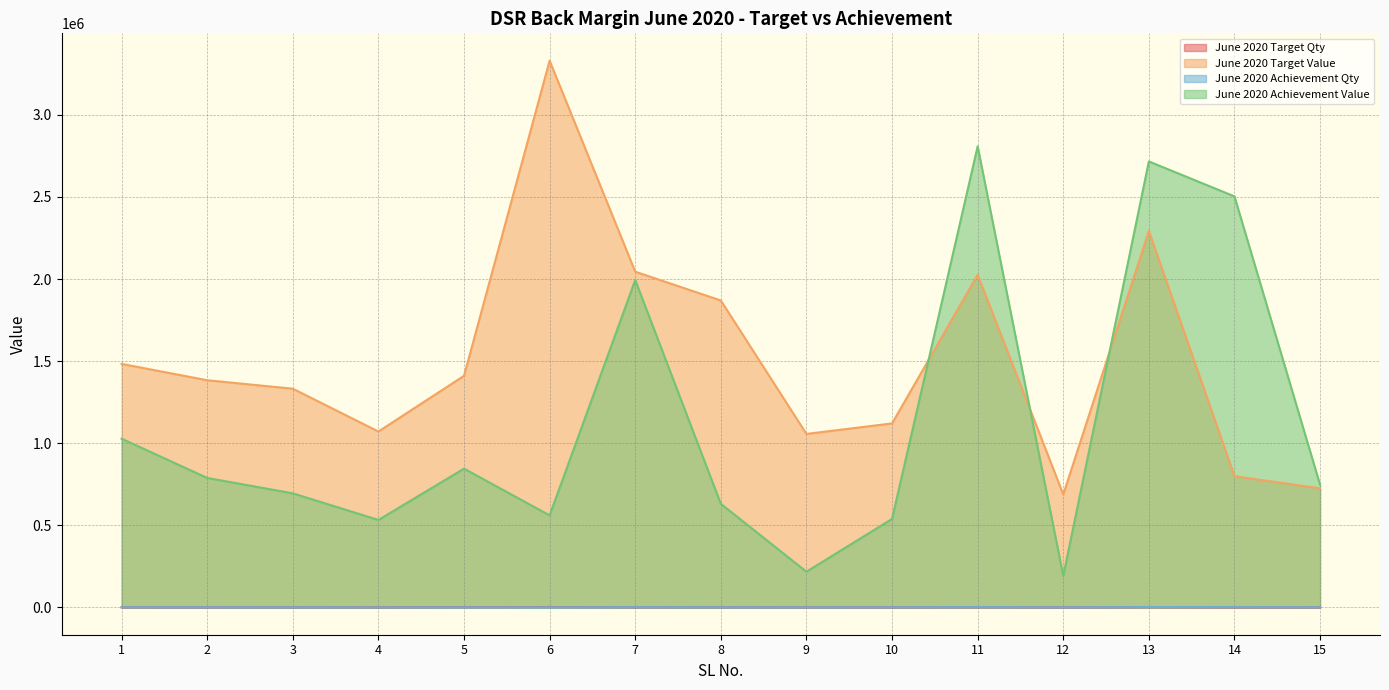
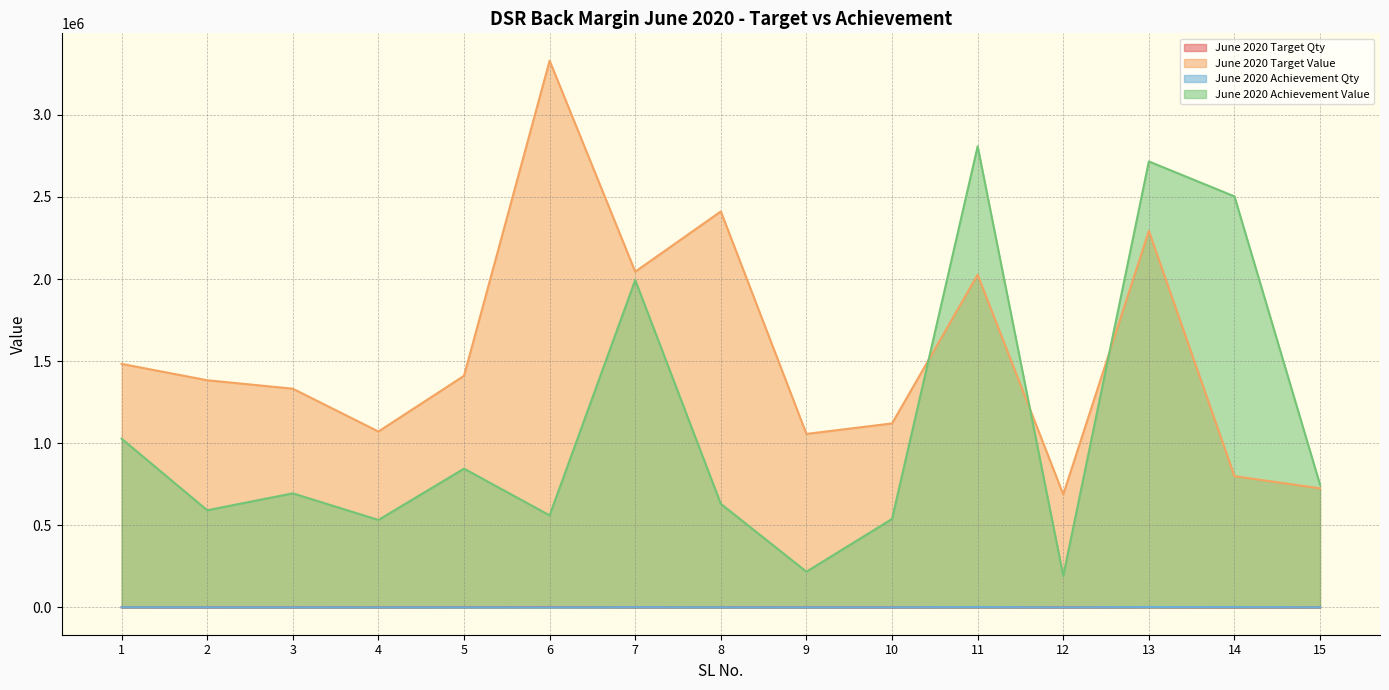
June 2020 Achievement Value, 2: 790000 -> 590000
June 2020 Target Value, 8: 1870000 -> 2410000
